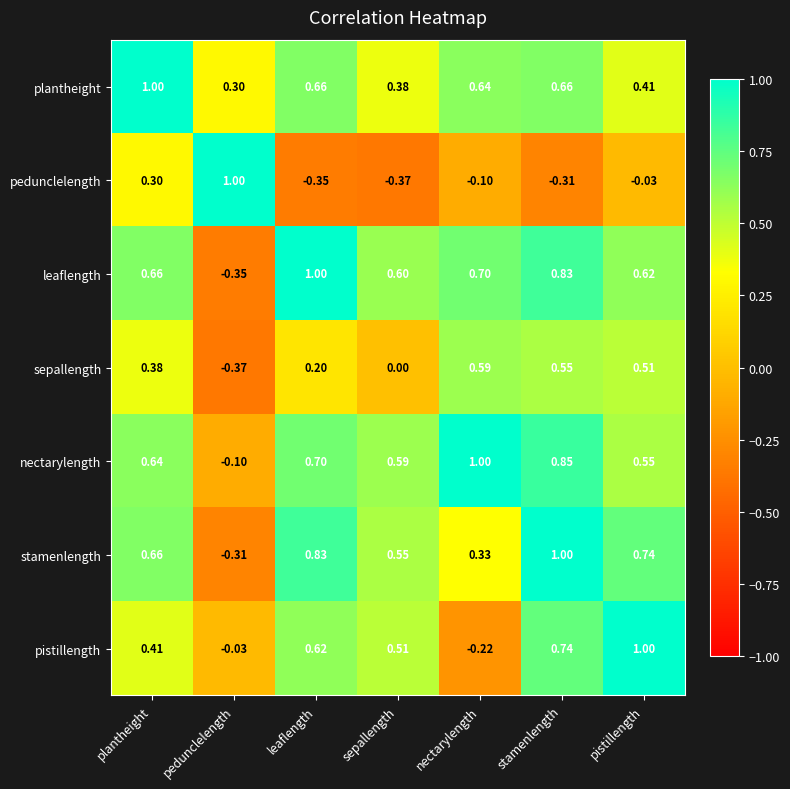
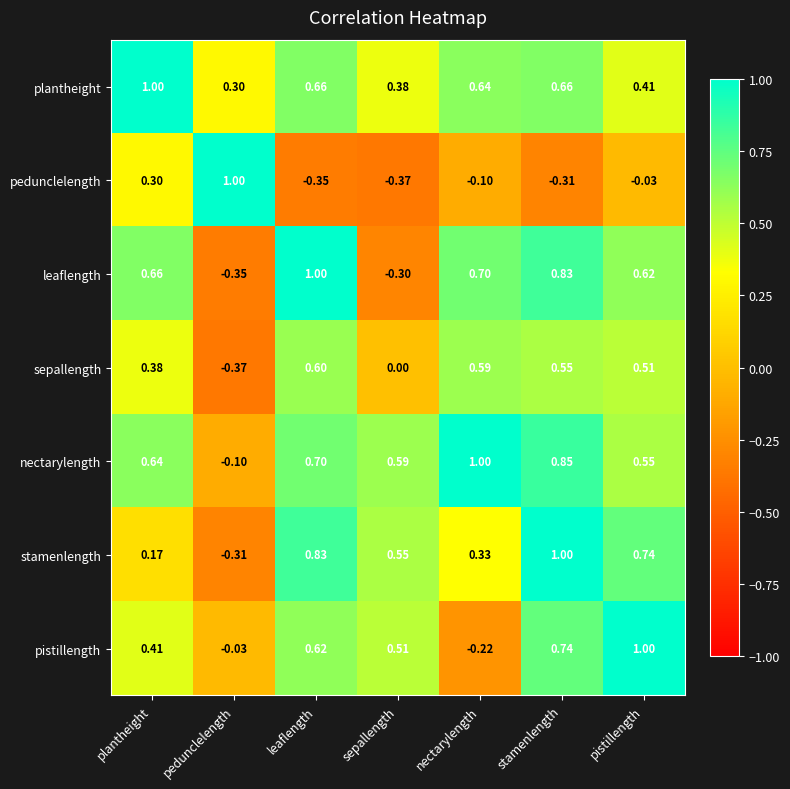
leaflength, sepallength: 0.60 -> -0.30
sepallength, leaflength: 0.20 -> 0.60
stamenlength, plantheight: 0.66 -> 0.17
